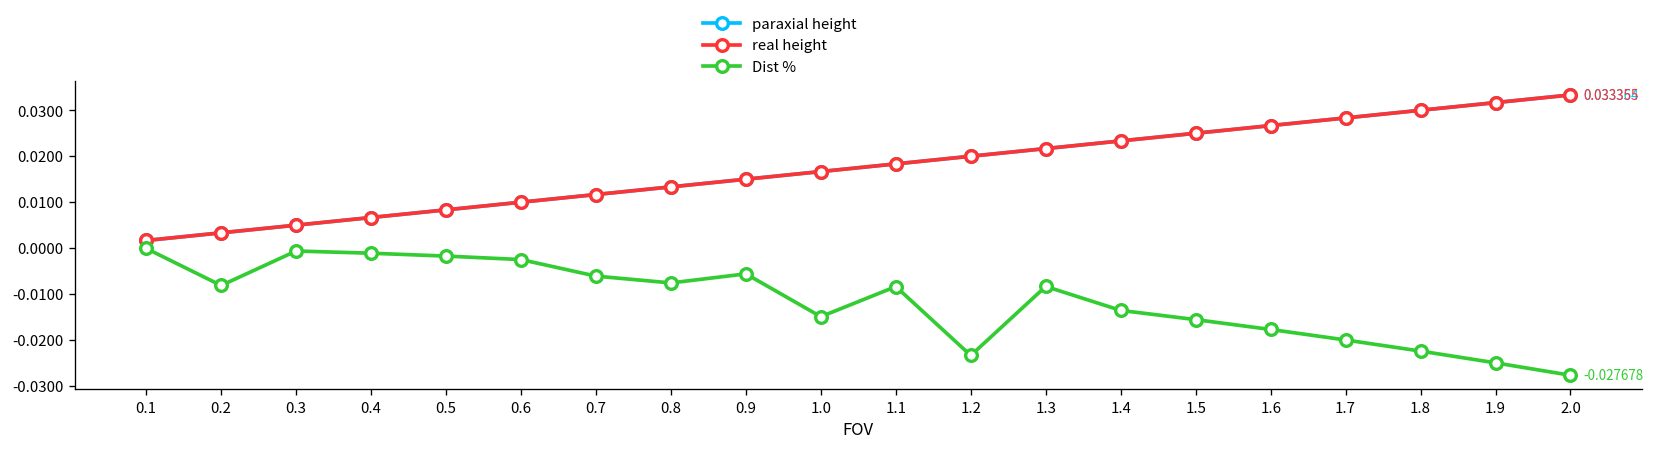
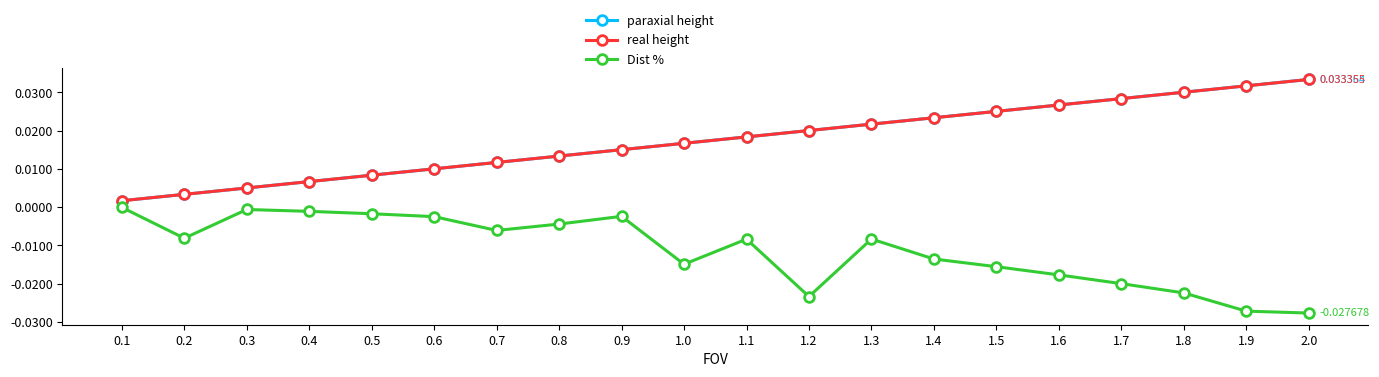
Dist %, 0.8: -0.008 -> -0.004
Dist %, 0.9: -0.006 -> -0.002
Dist %, 1.9: -0.025 -> -0.027
